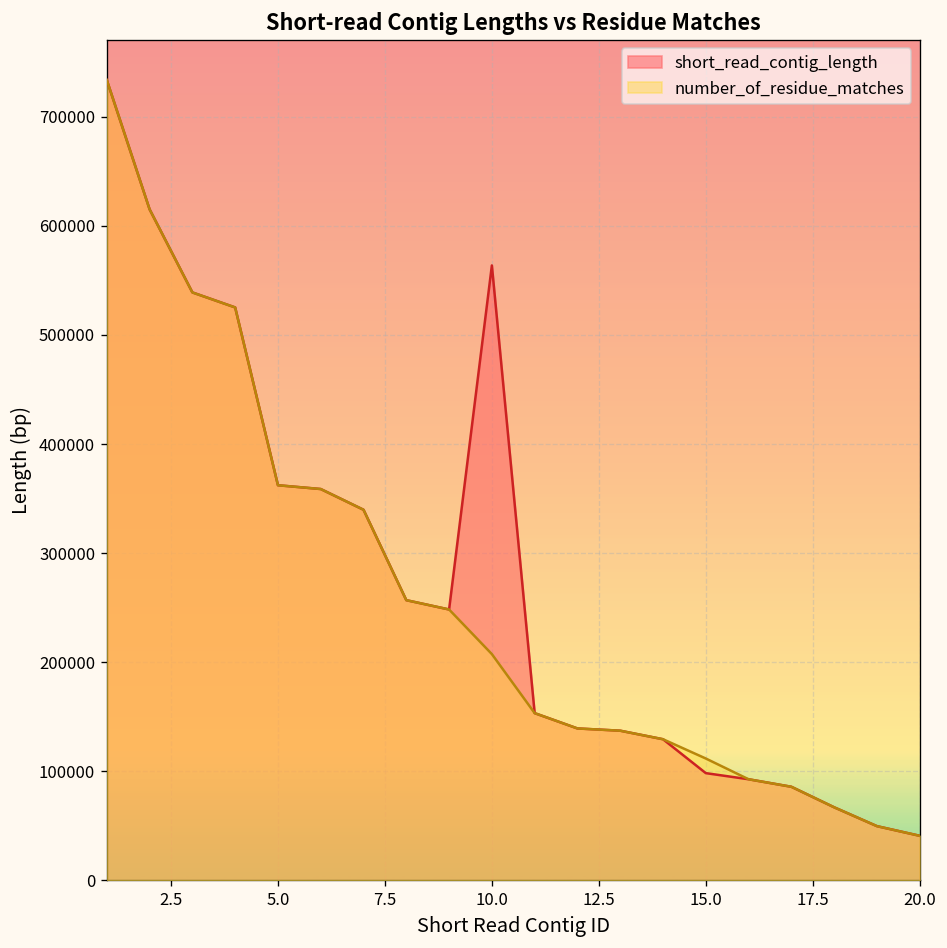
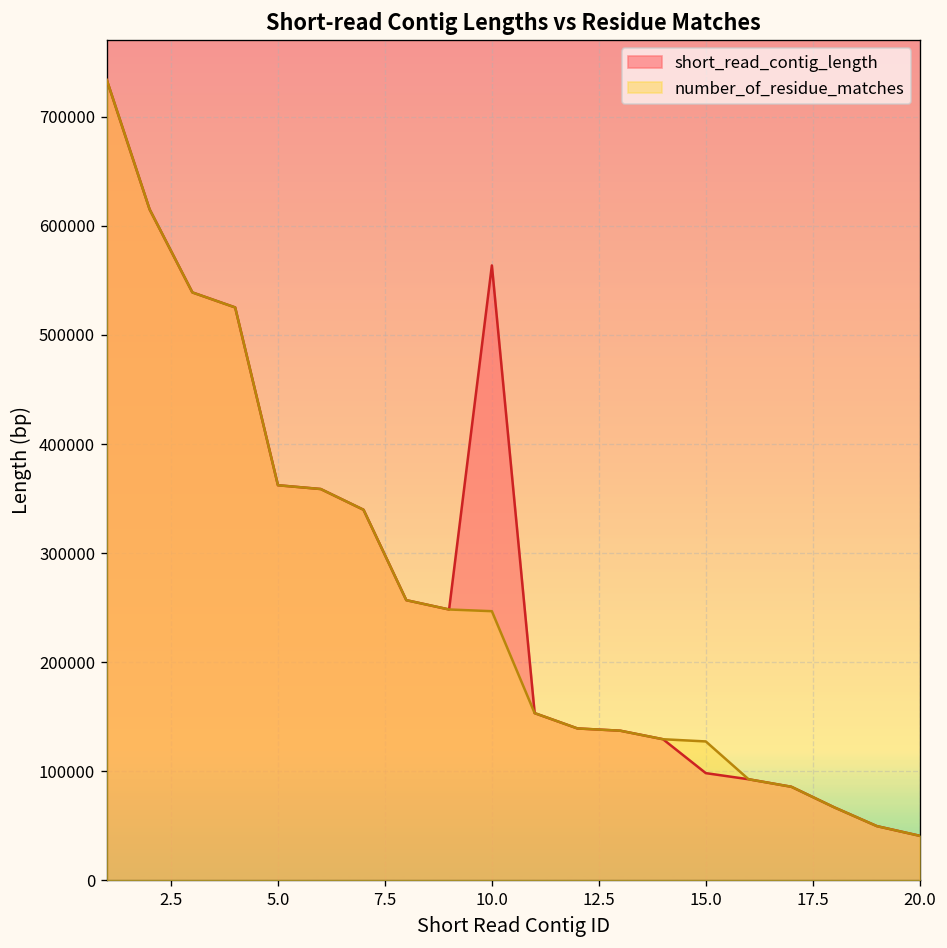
number_of_residue_matches, 10.0: 210000 -> 250000
number_of_residue_matches, 15.0: 110000 -> 130000
